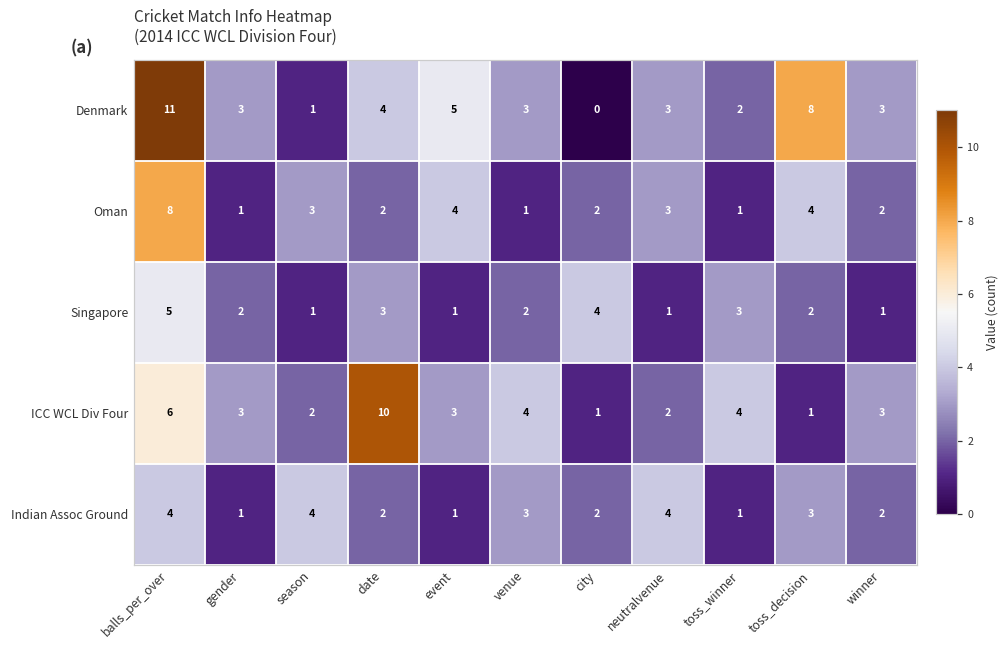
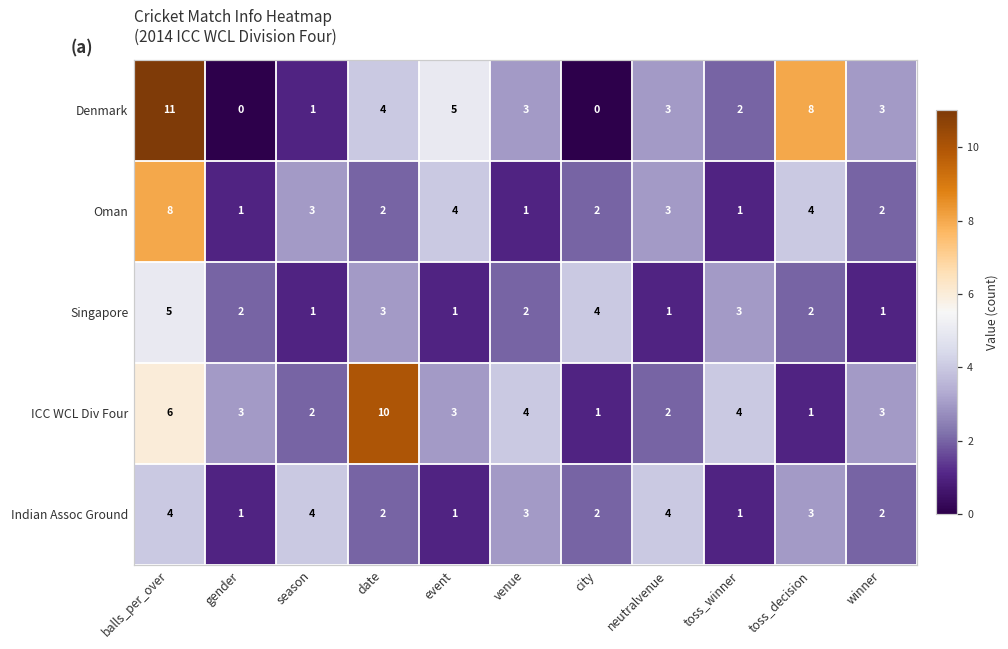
Denmark, gender: 3 -> 0
